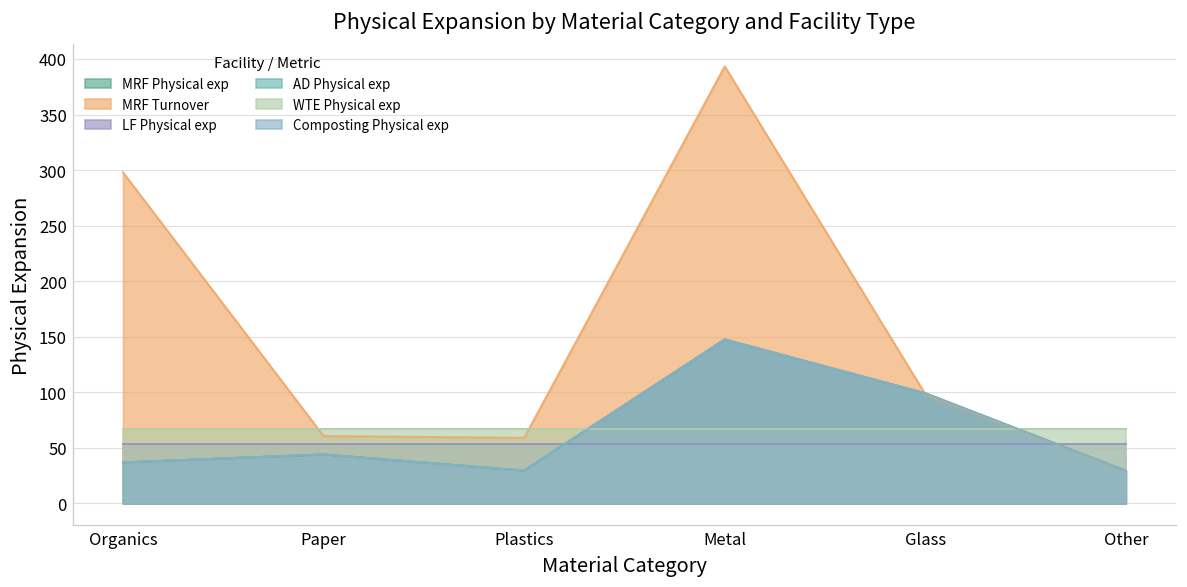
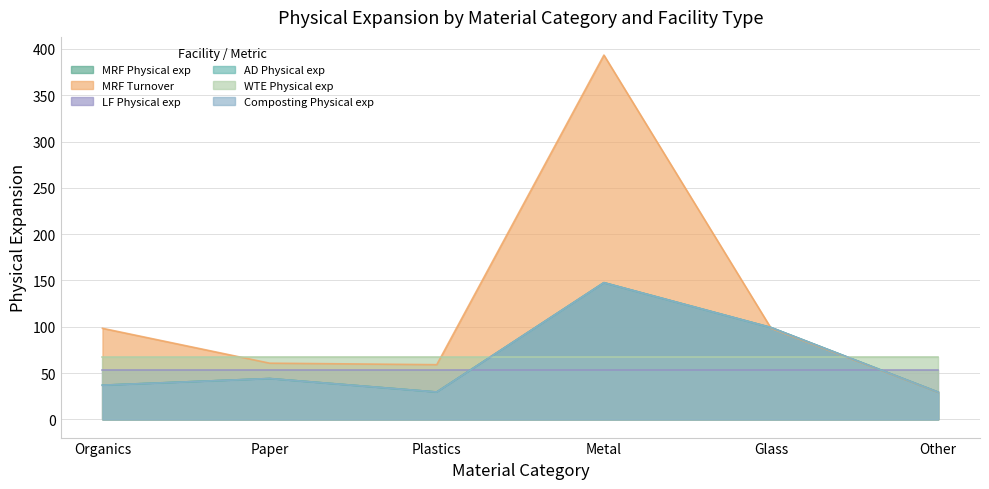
MRF Turnover, Organics: 300 -> 100
